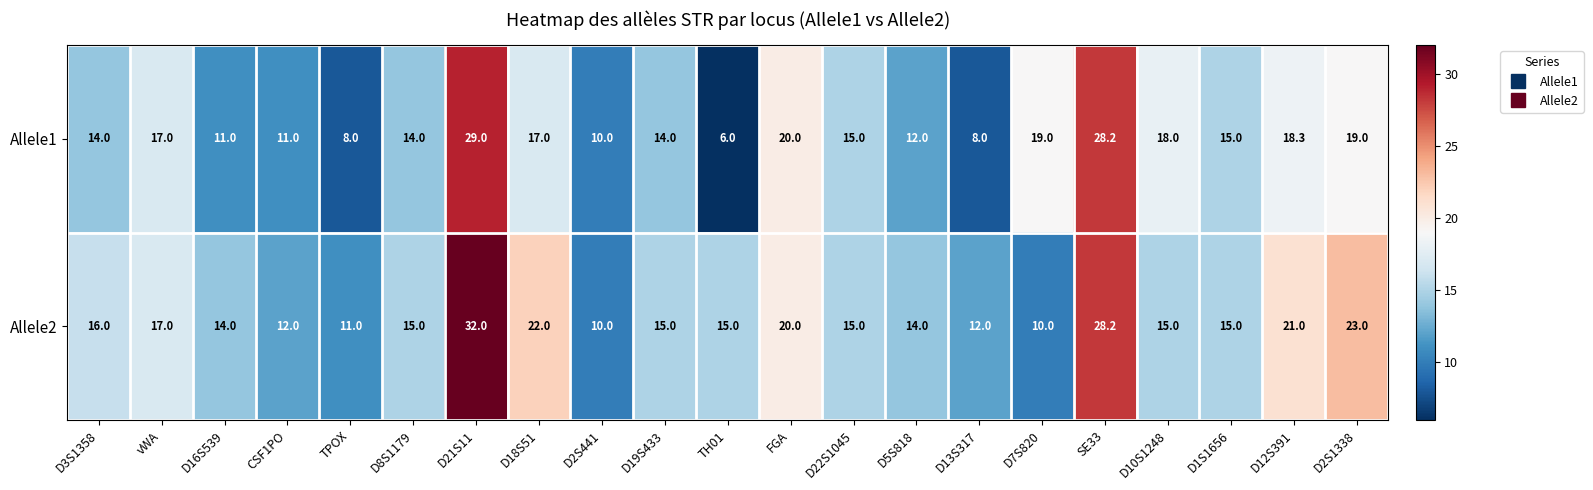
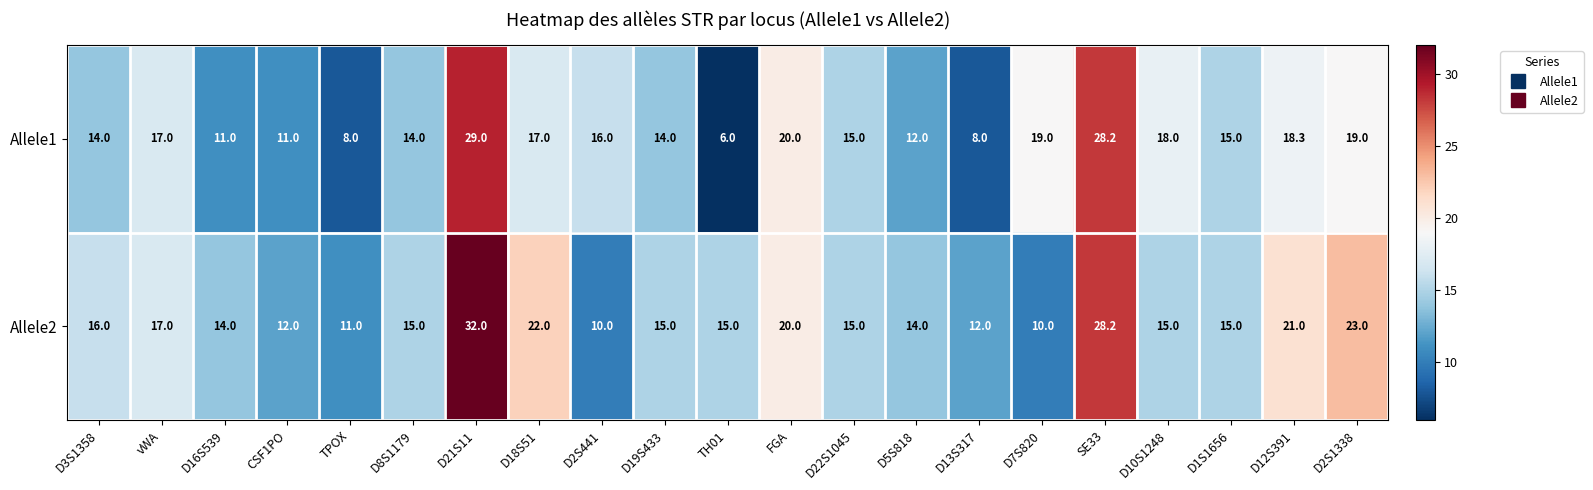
Allele1, D2S441: 10.0 -> 16.0
